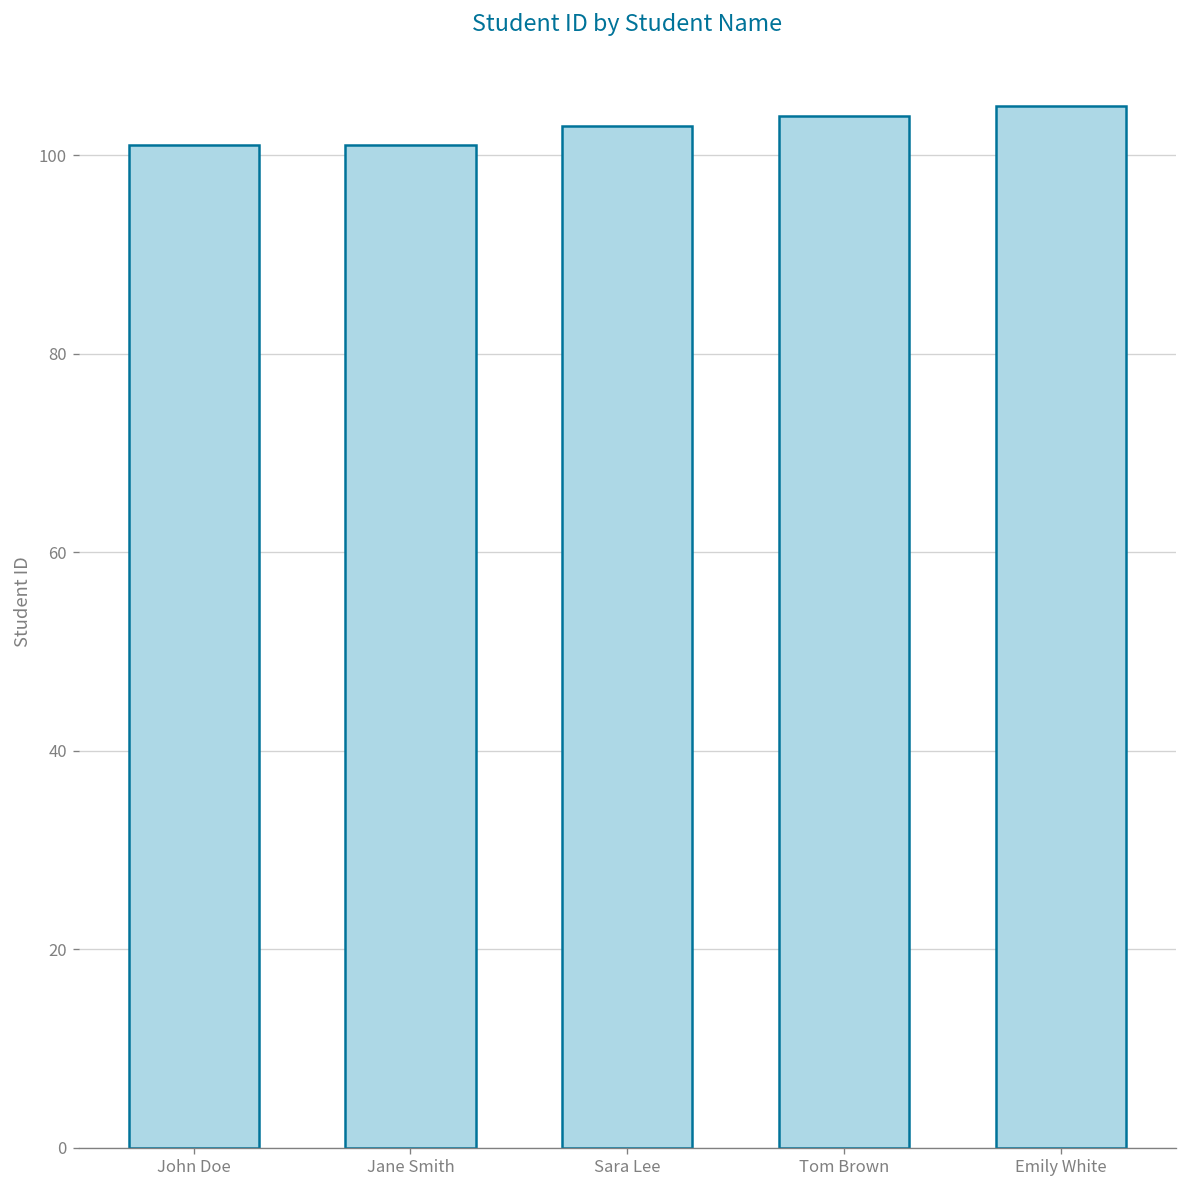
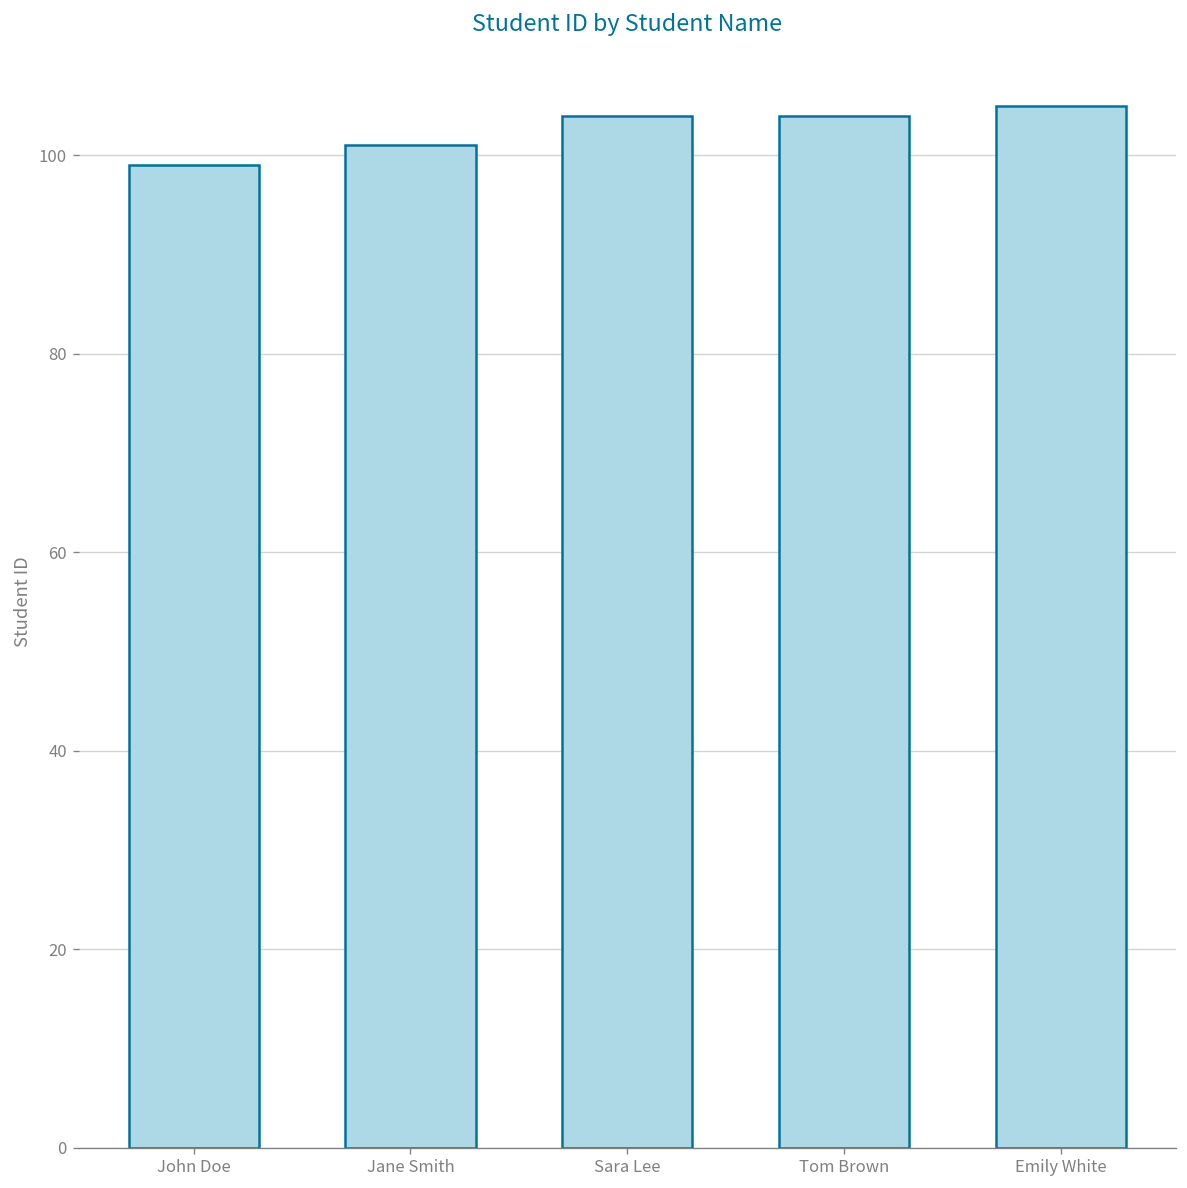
John Doe: 101 -> 99
Sara Lee: 103 -> 104
